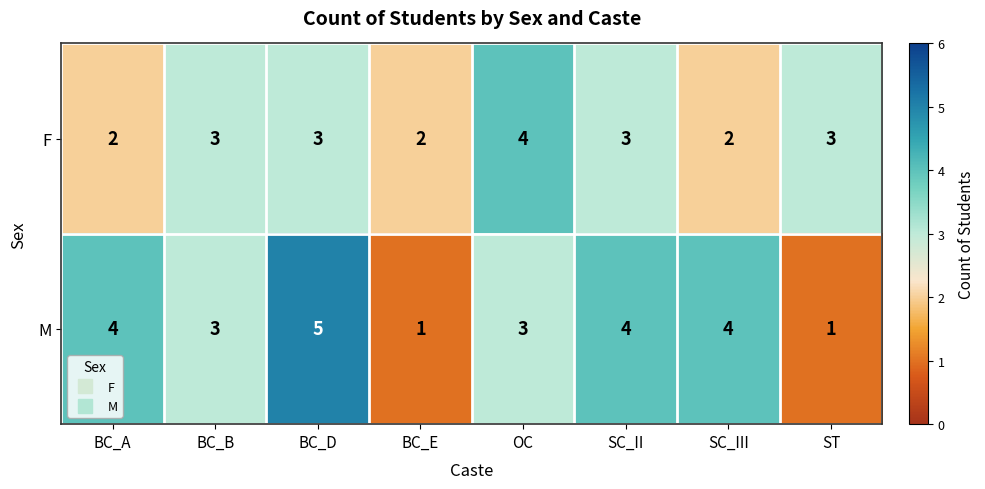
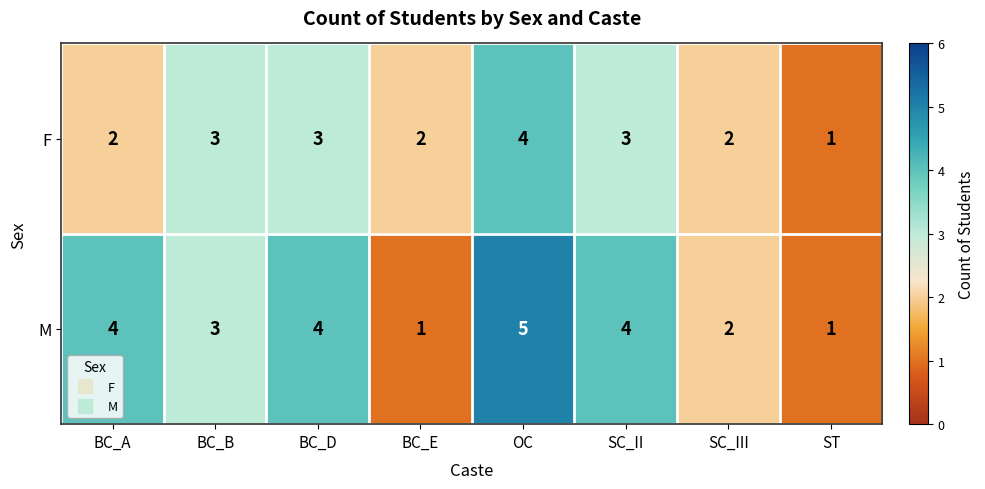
F, ST: 3 -> 1
M, BC_D: 5 -> 4
M, OC: 3 -> 5
M, SC_III: 4 -> 2
